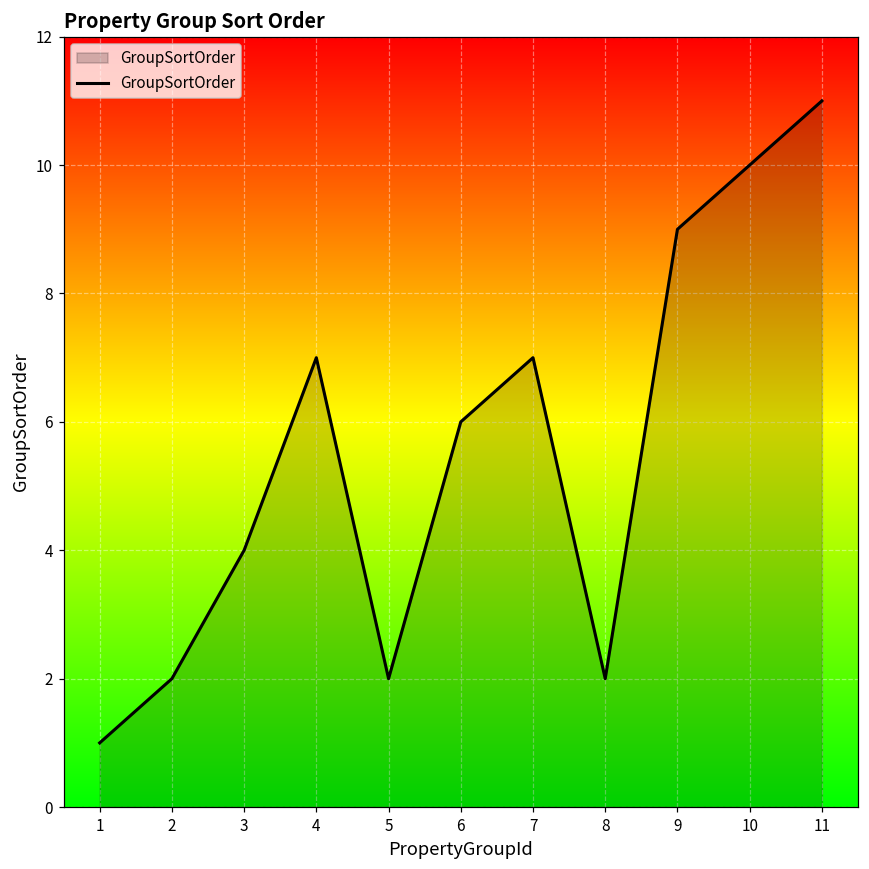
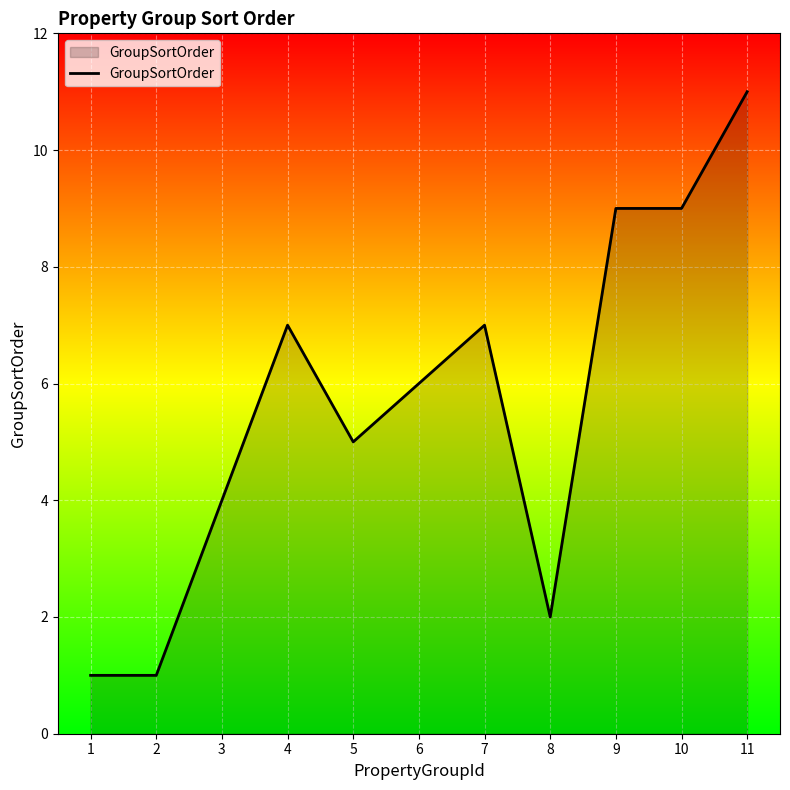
2: 2 -> 1
5: 2 -> 5
10: 10 -> 9
